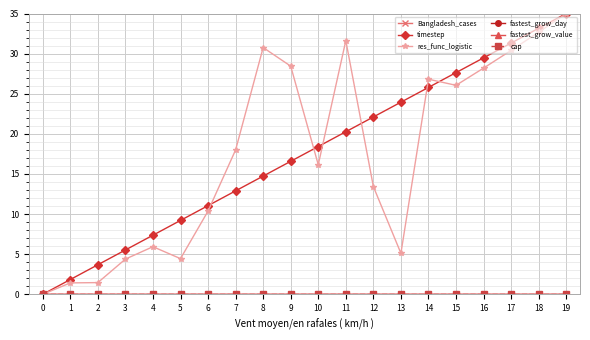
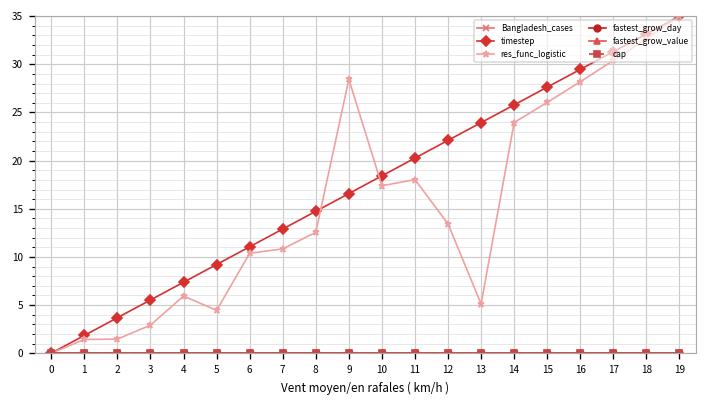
res_func_logistic, 3: 4 -> 3
res_func_logistic, 7: 18 -> 11
res_func_logistic, 8: 31 -> 13
res_func_logistic, 10: 16 -> 17
res_func_logistic, 11: 32 -> 18
res_func_logistic, 14: 27 -> 24
